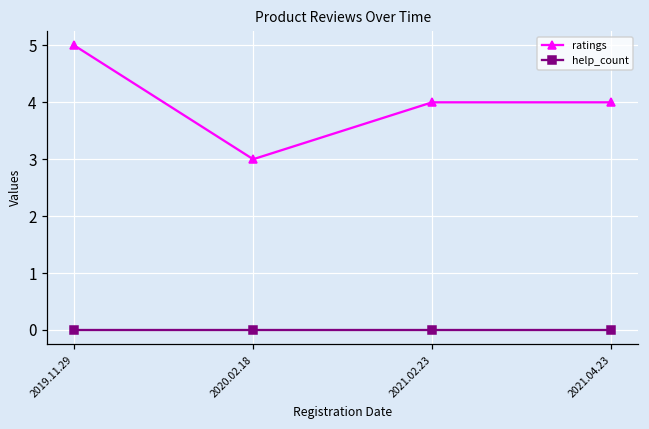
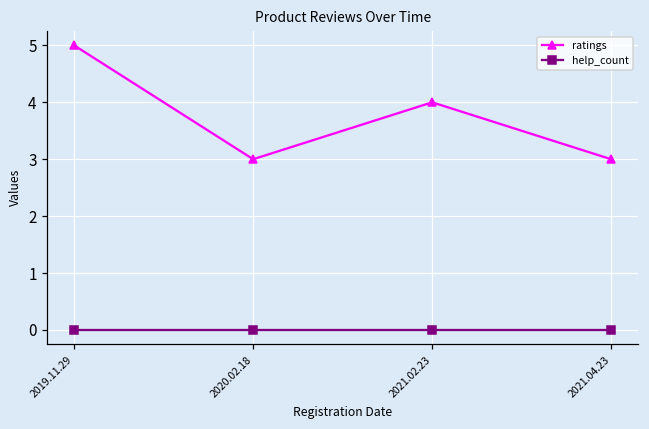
ratings, 2021.04.23: 4 -> 3
